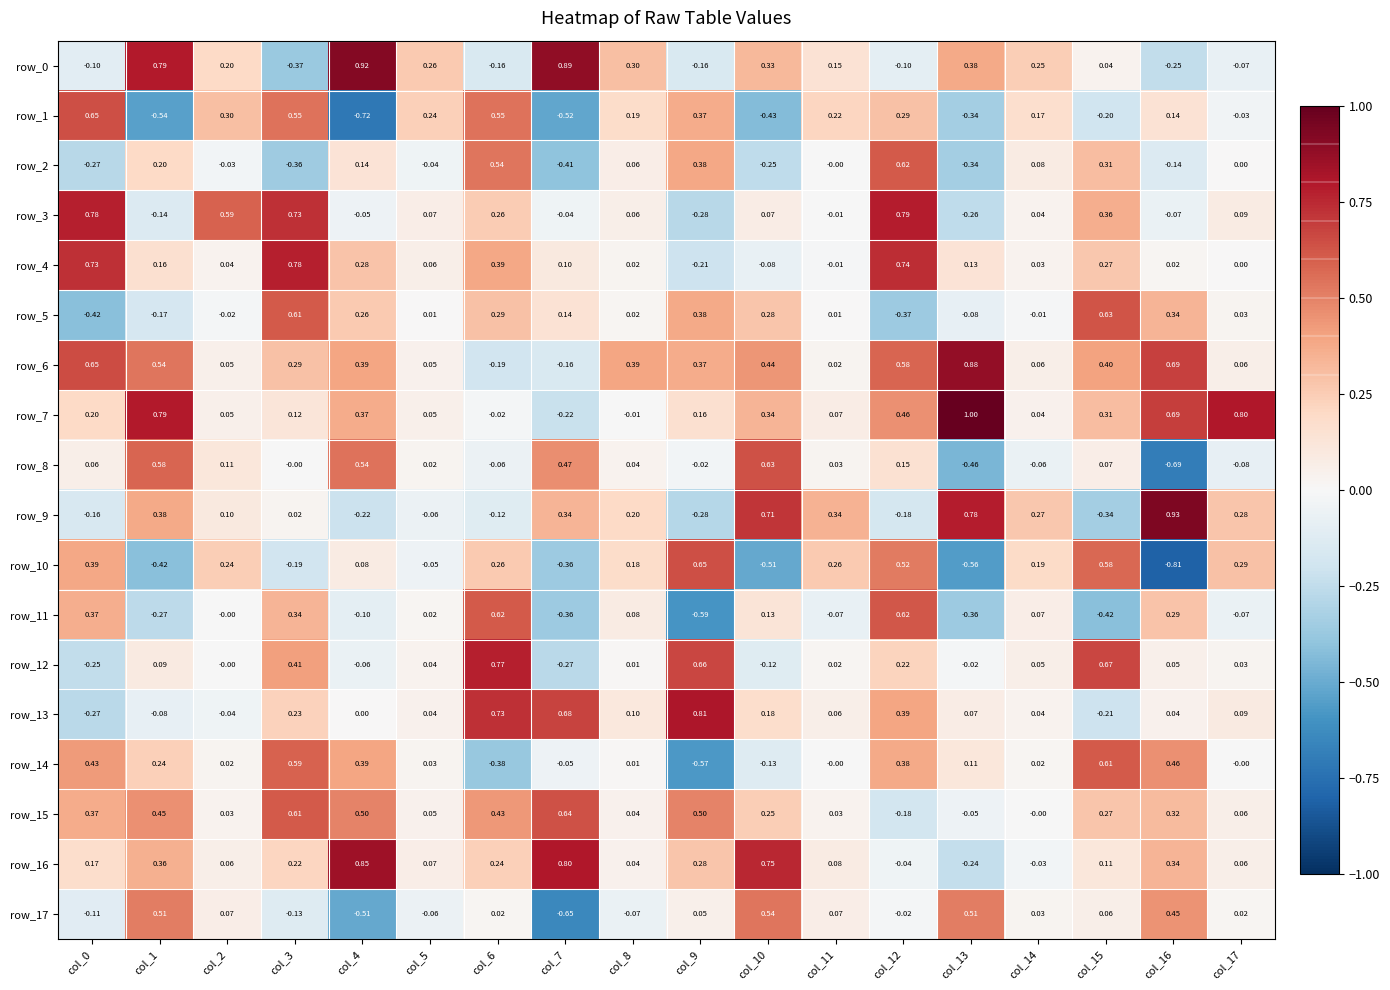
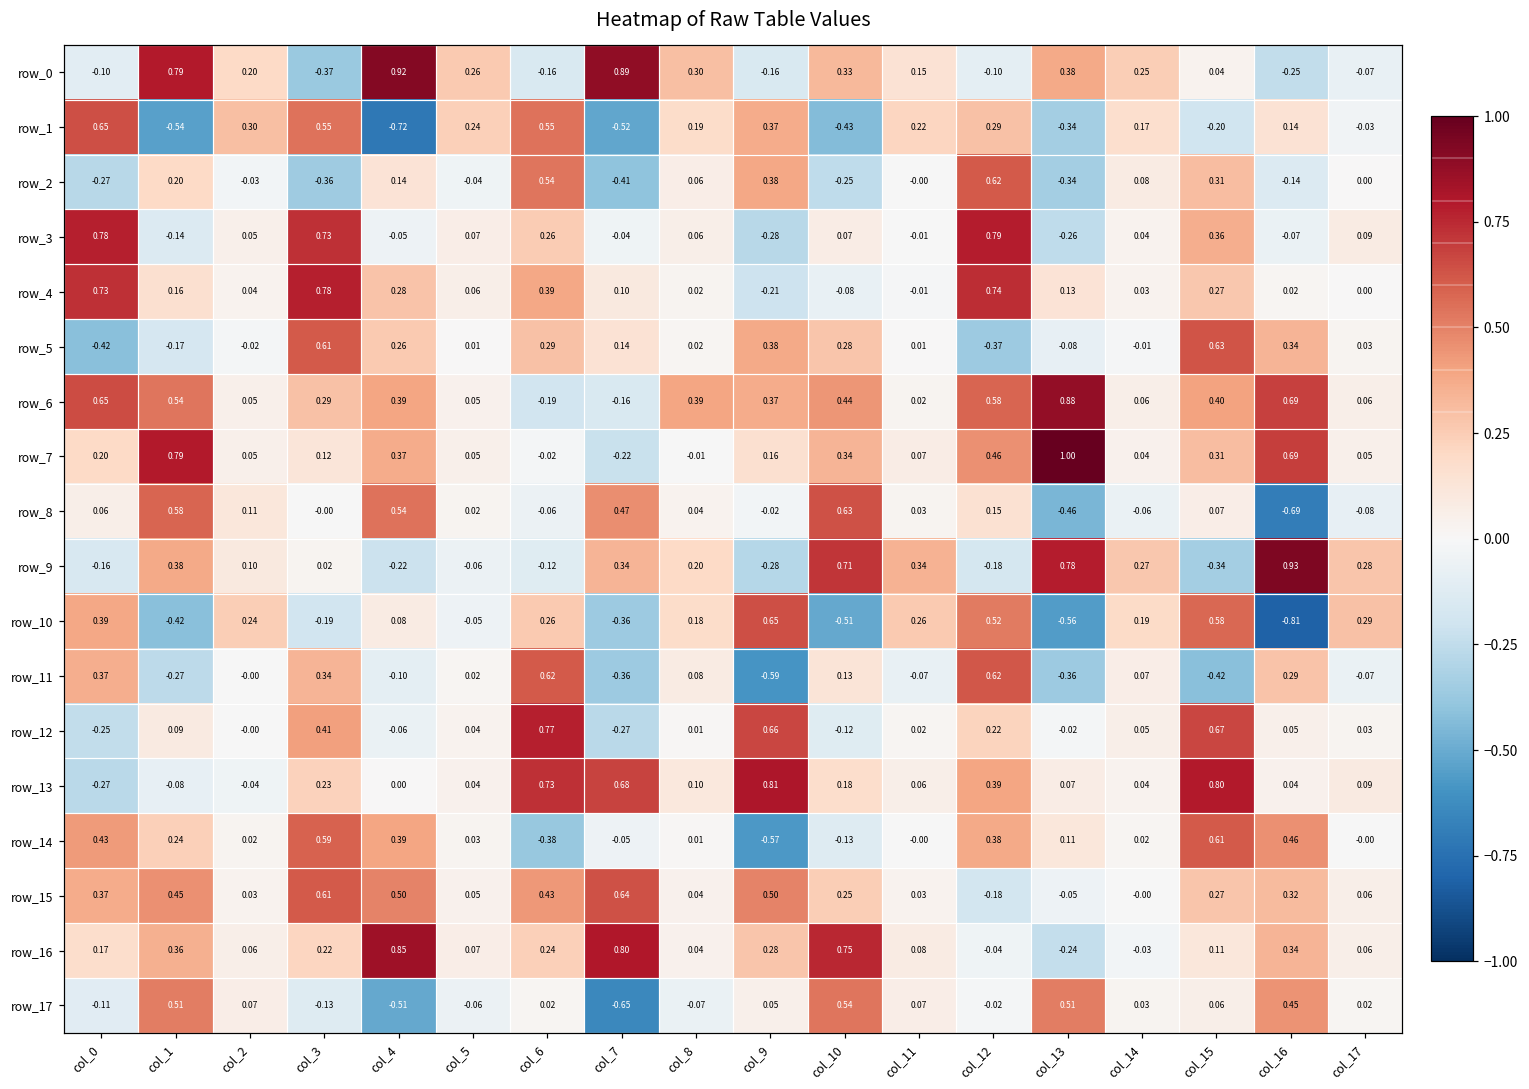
row_3, col_2: 0.59 -> 0.05
row_7, col_17: 0.80 -> 0.05
row_13, col_15: -0.21 -> 0.80
